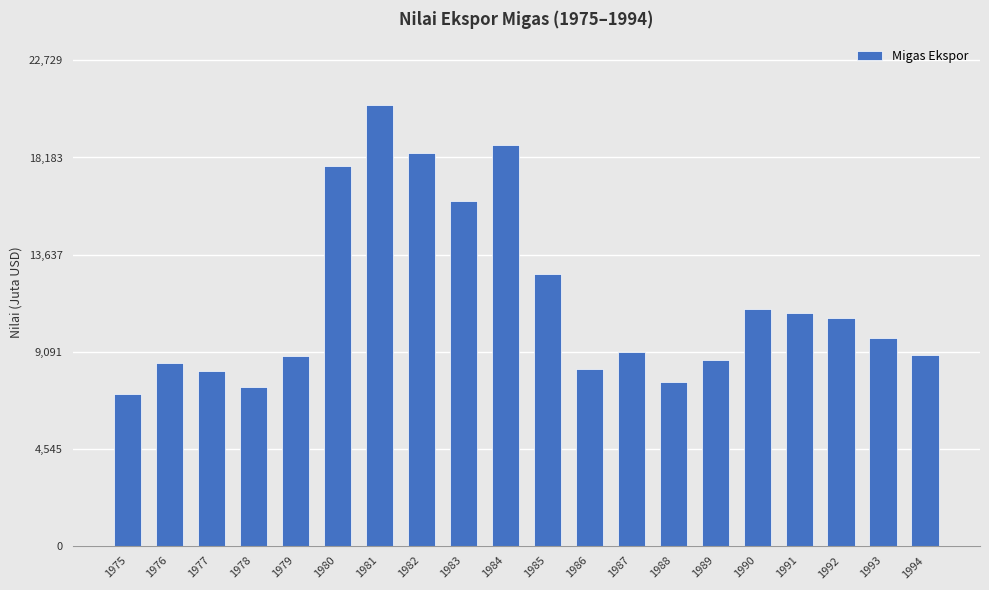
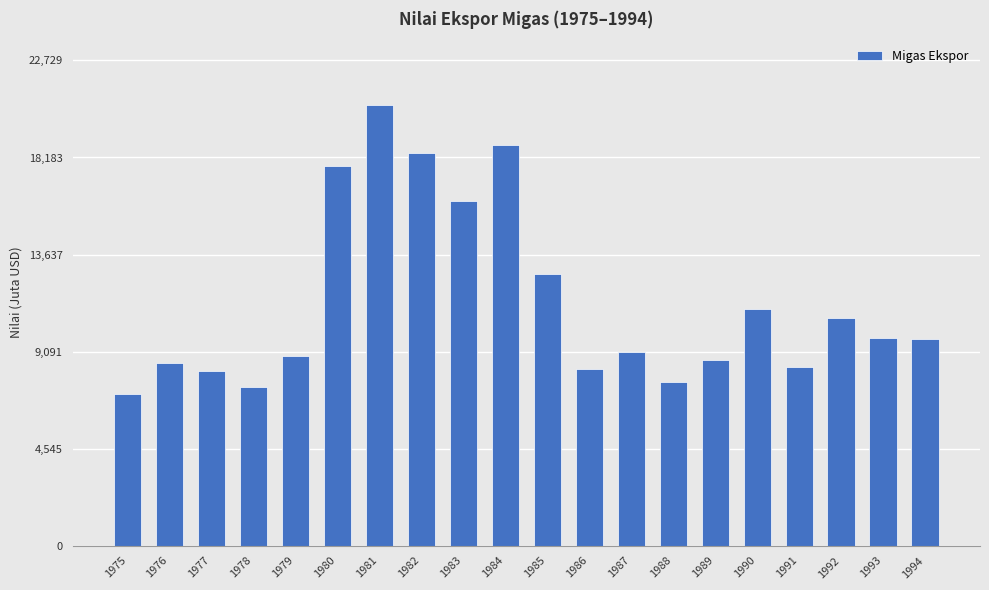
1991: 10,900 -> 8,400
1994: 8,900 -> 9,700
